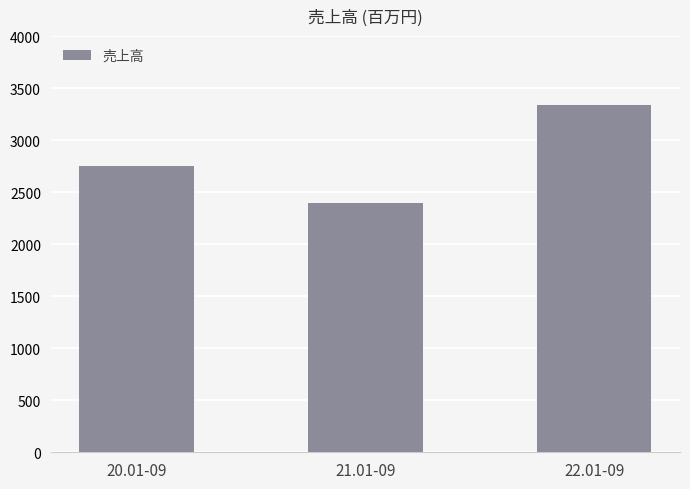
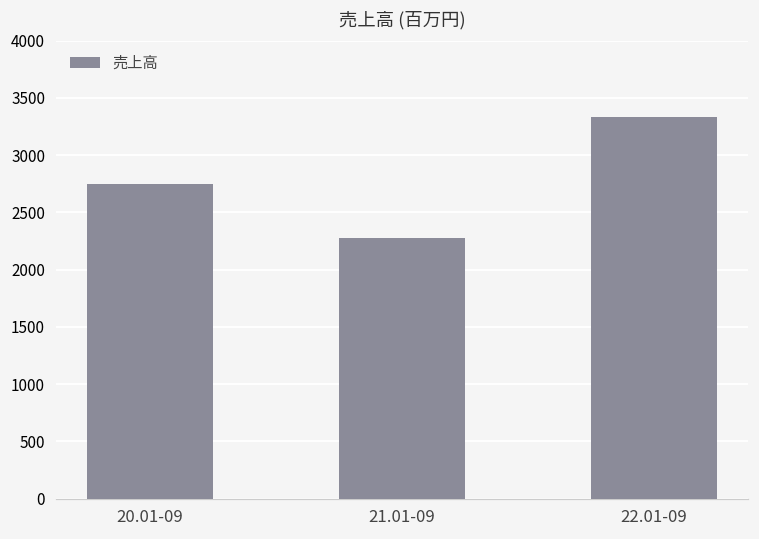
21.01-09: 2400 -> 2270
